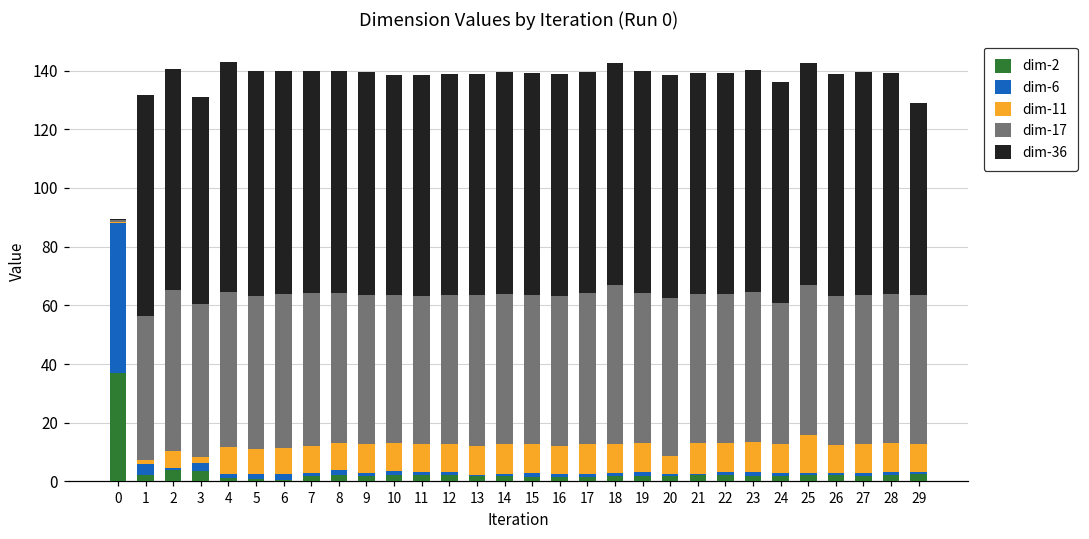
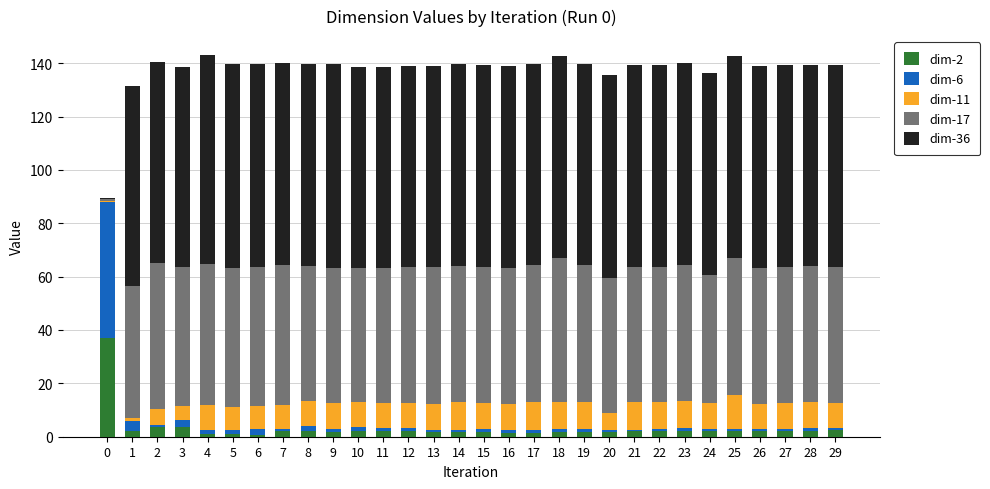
dim-11, 3: 2 -> 5
dim-36, 3: 71 -> 75
dim-17, 20: 54 -> 51
dim-36, 29: 65 -> 76
